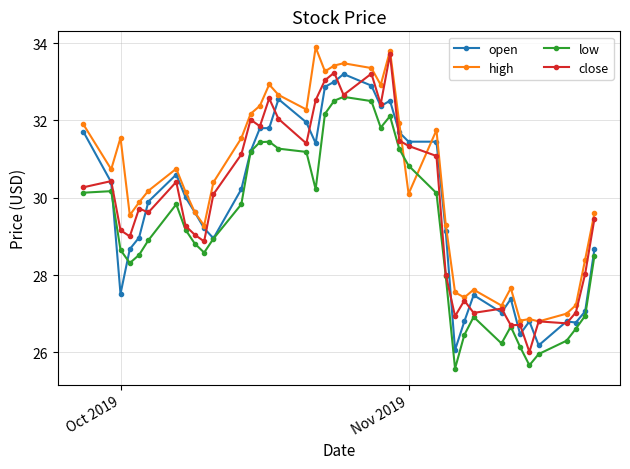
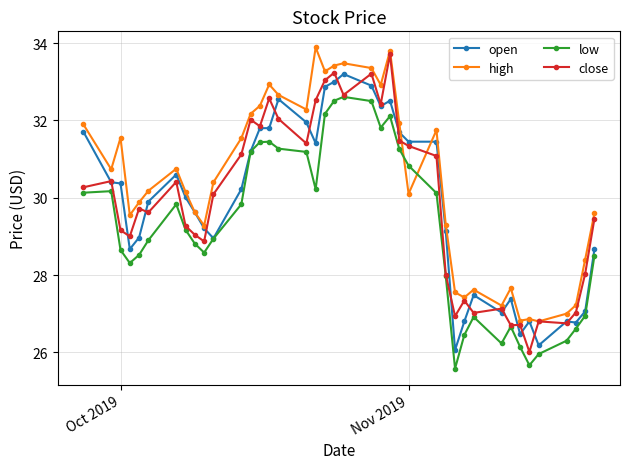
open, Oct 2019: 27.5 -> 30.4
